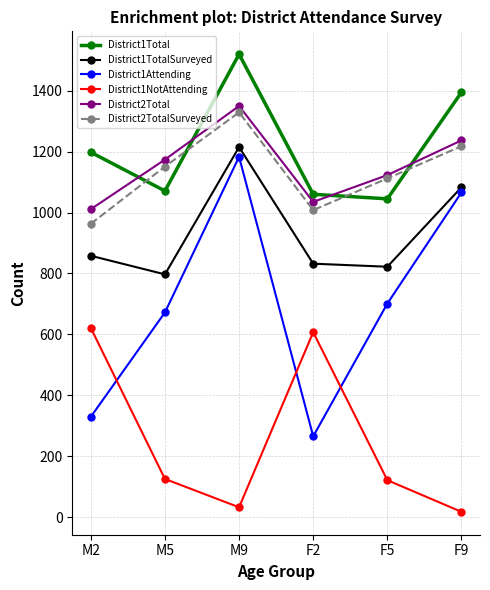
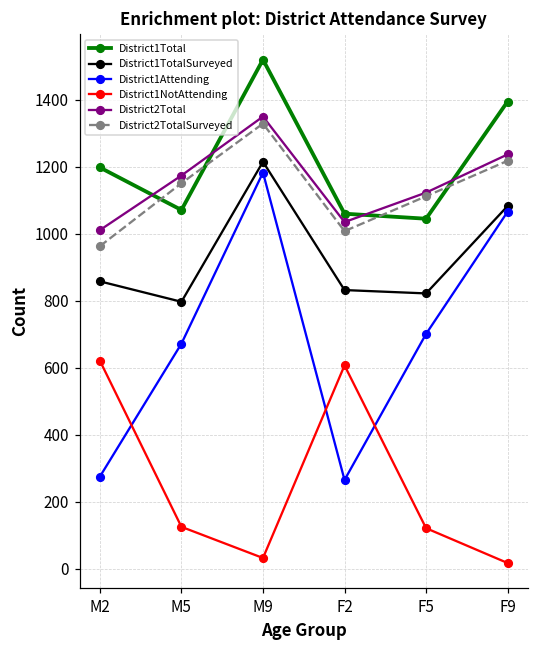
District1Attending, M2: 330 -> 280
